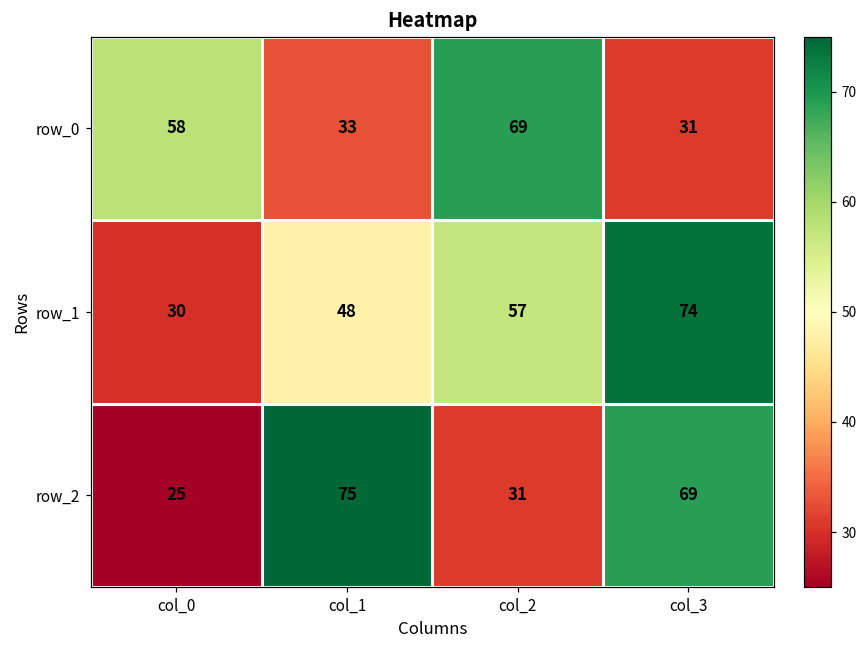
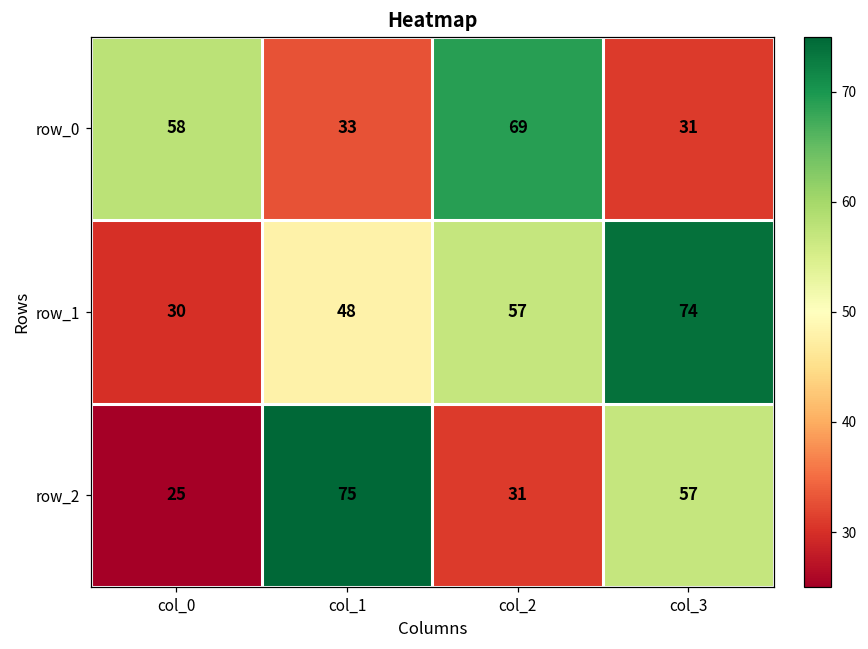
row_2, col_3: 69 -> 57
